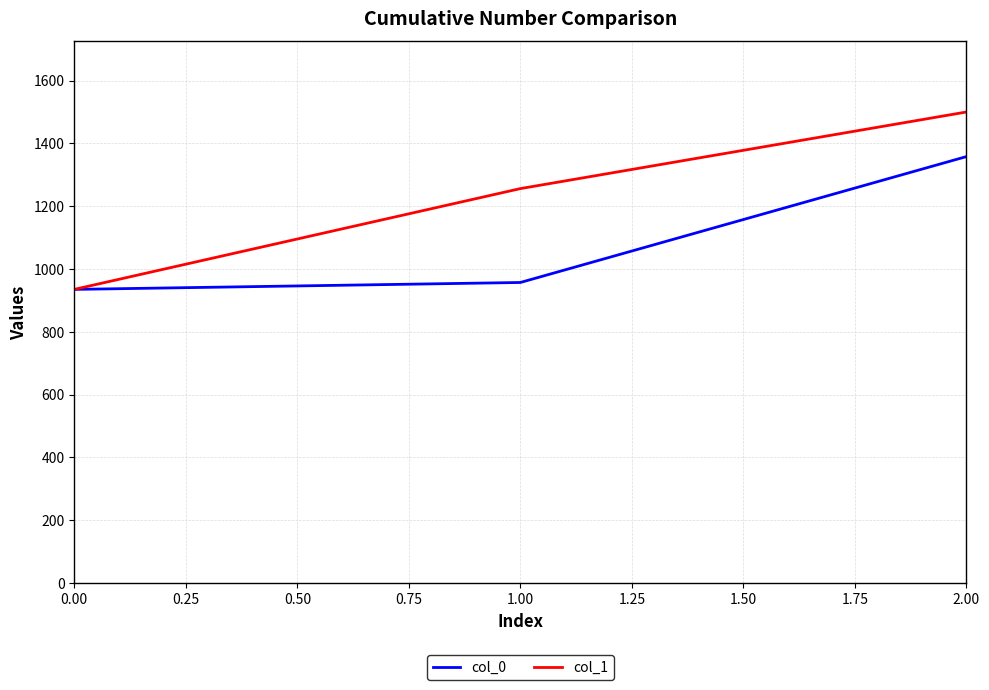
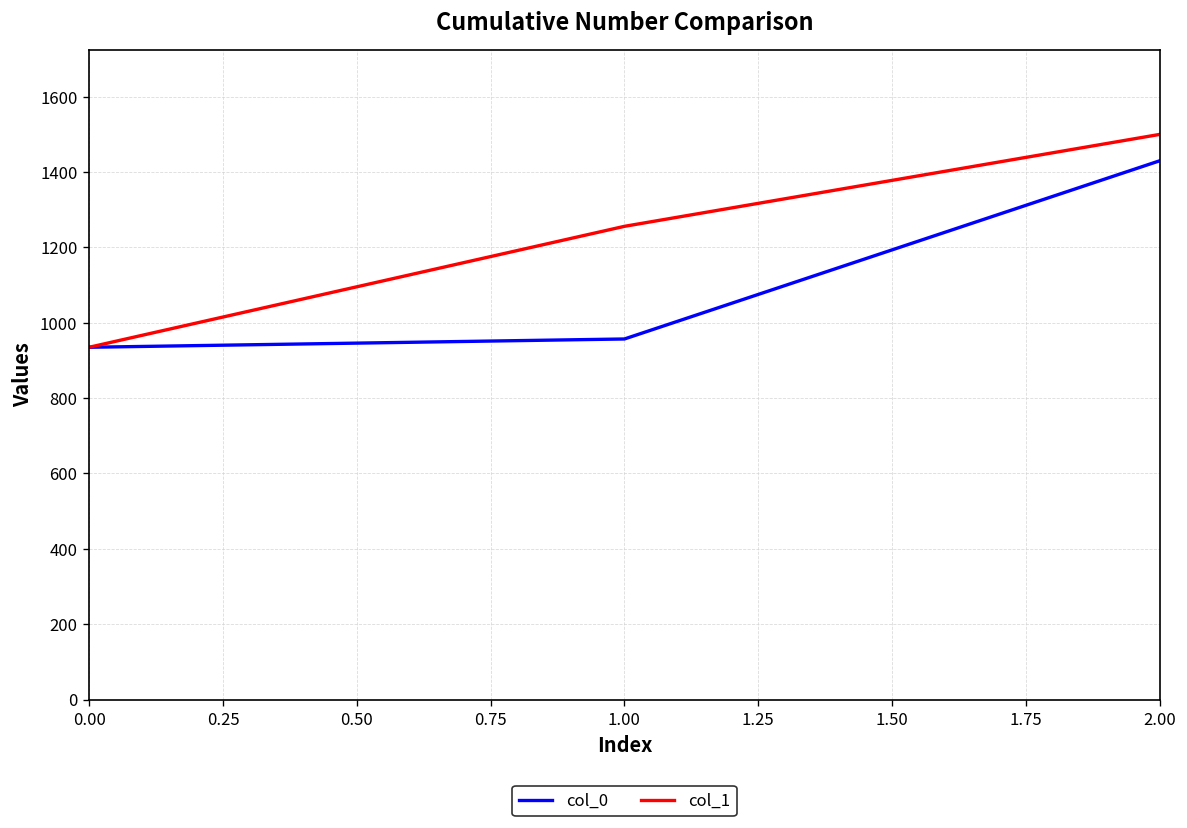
col_0, 2.00: 1360 -> 1430
